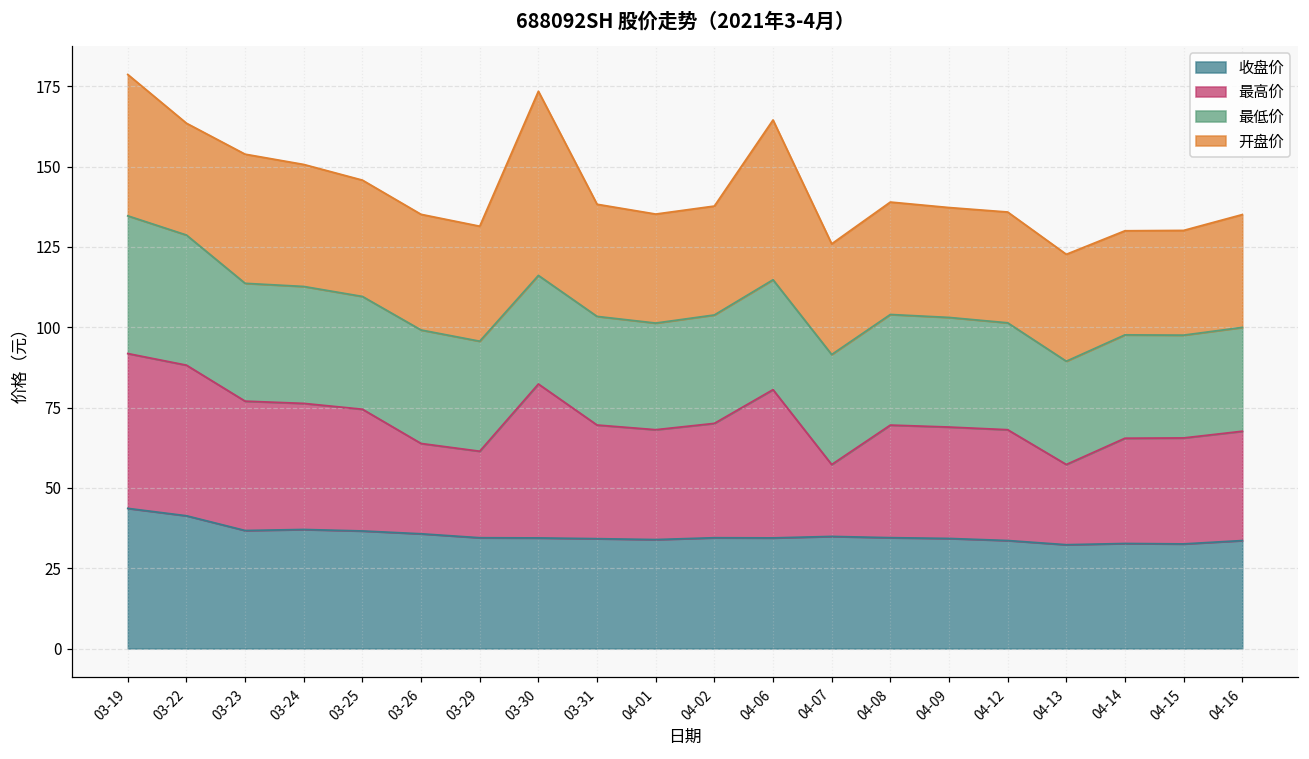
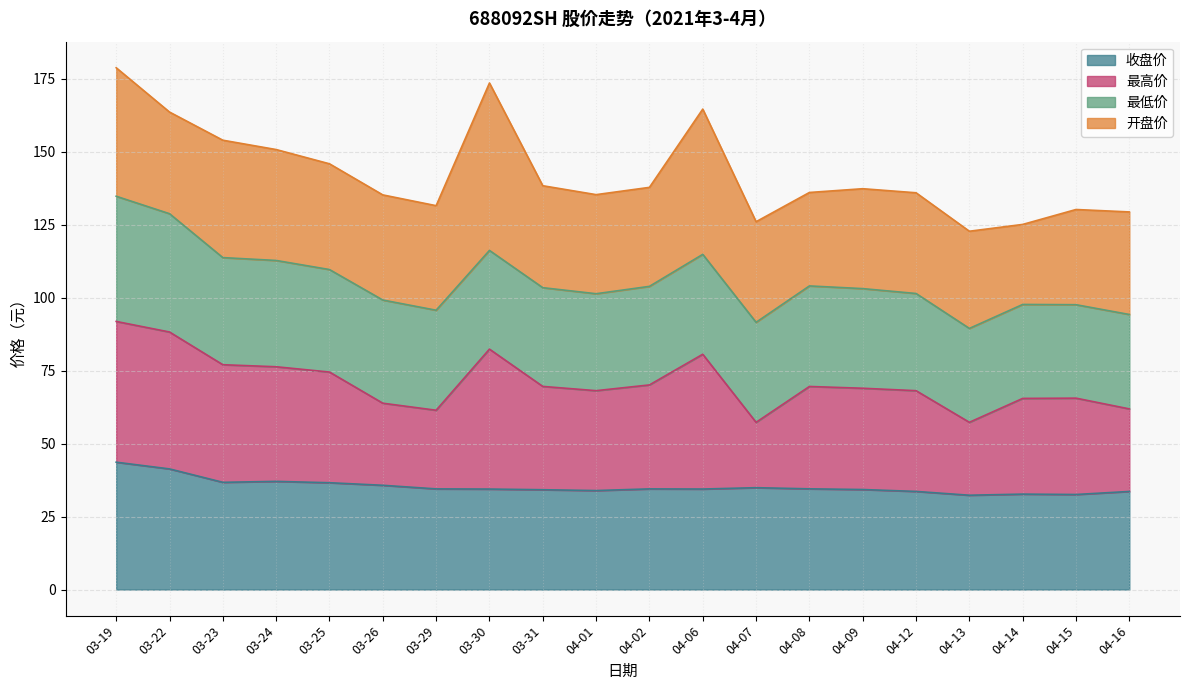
开盘价, 04-08: 35 -> 32
开盘价, 04-14: 32 -> 27
最高价, 04-16: 34 -> 28
